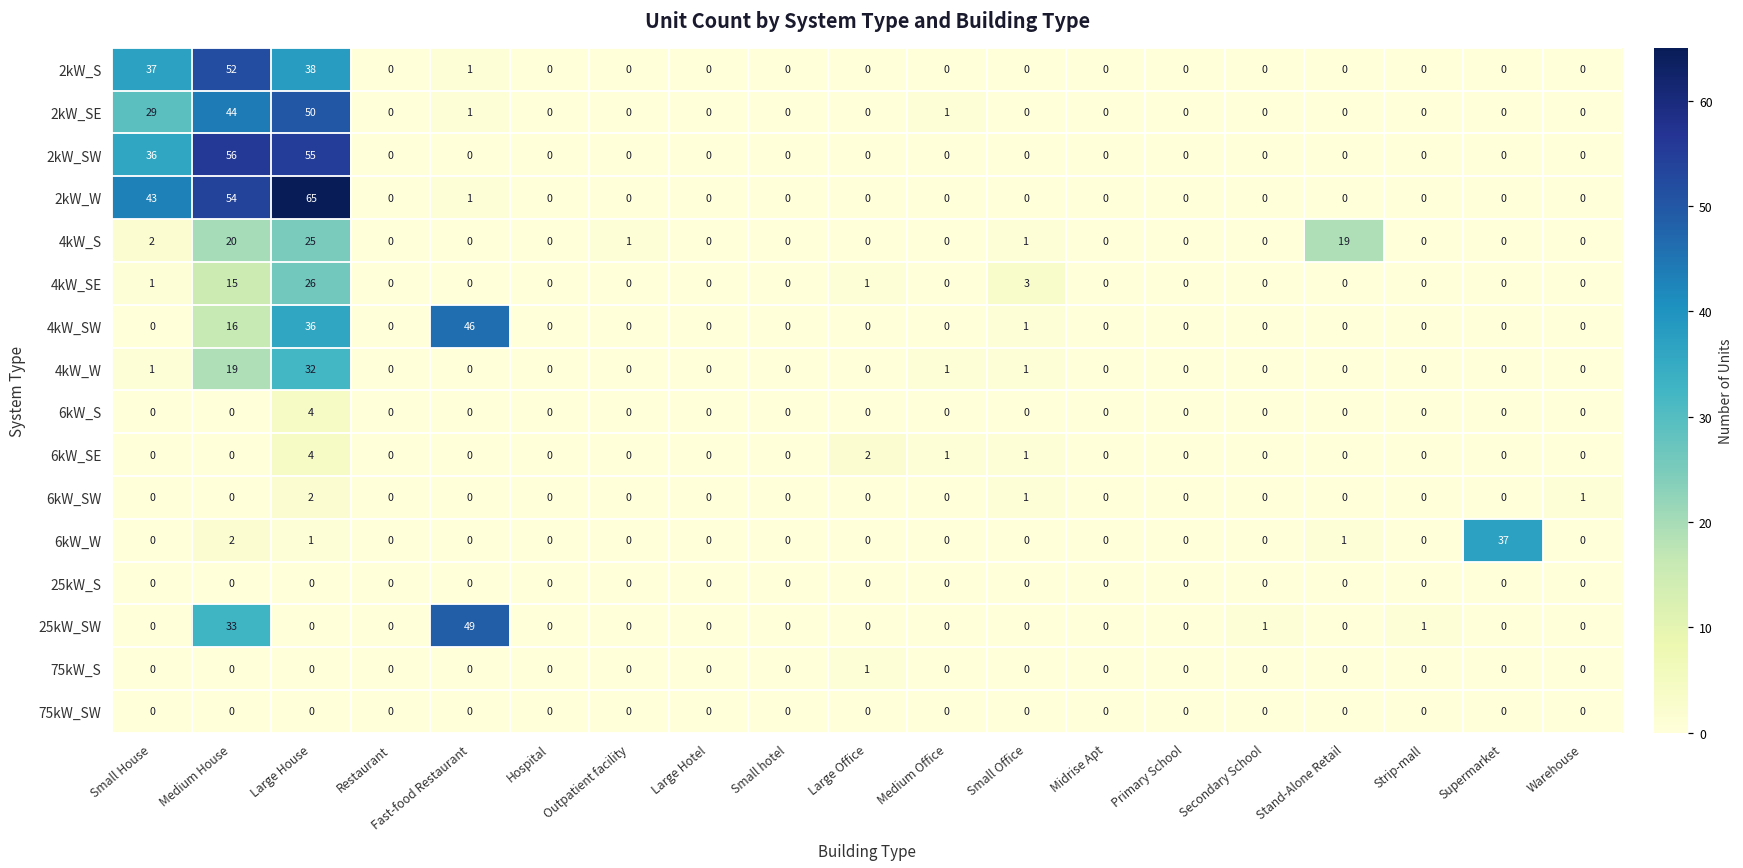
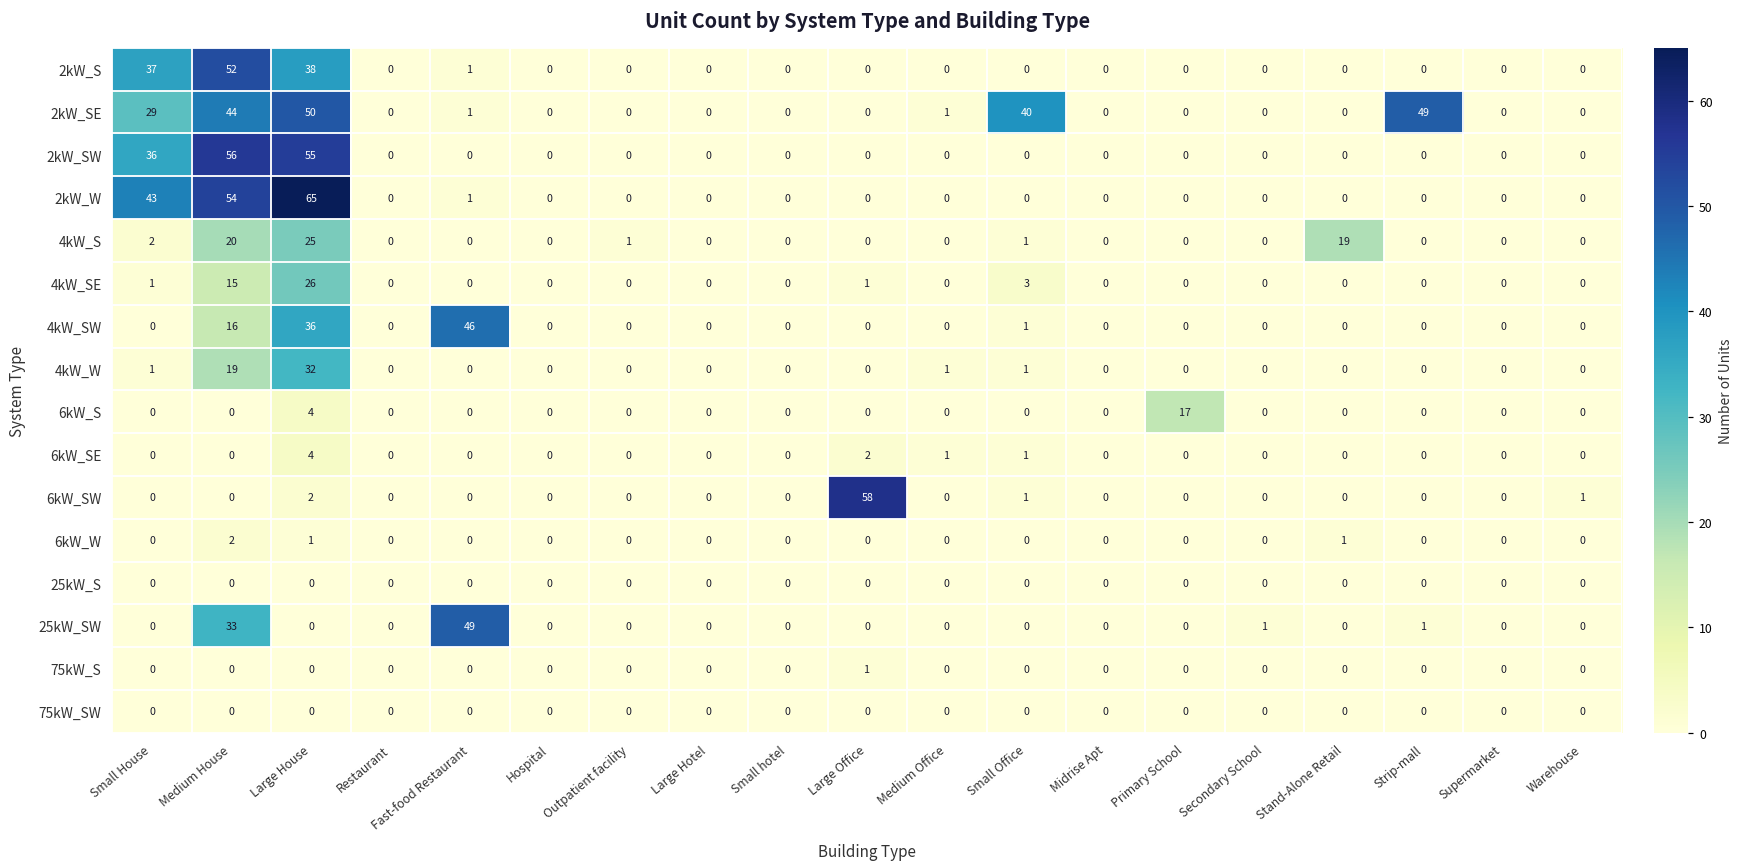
2kW_SE, Small Office: 0 -> 40
2kW_SE, Strip-mall: 0 -> 49
6kW_S, Primary School: 0 -> 17
6kW_SW, Large Office: 0 -> 58
6kW_W, Supermarket: 37 -> 0
